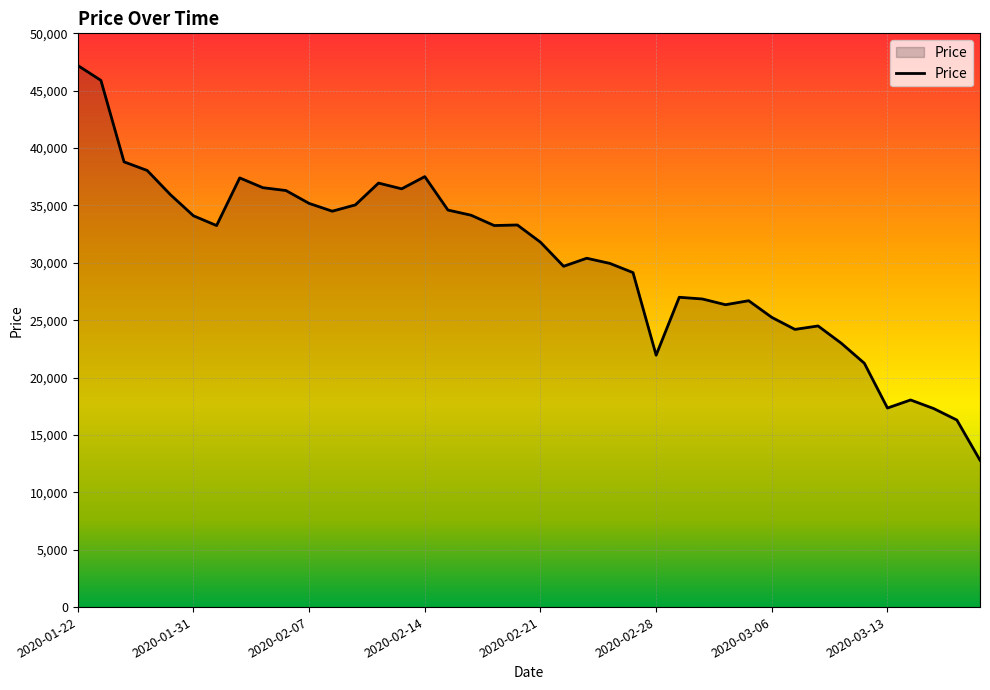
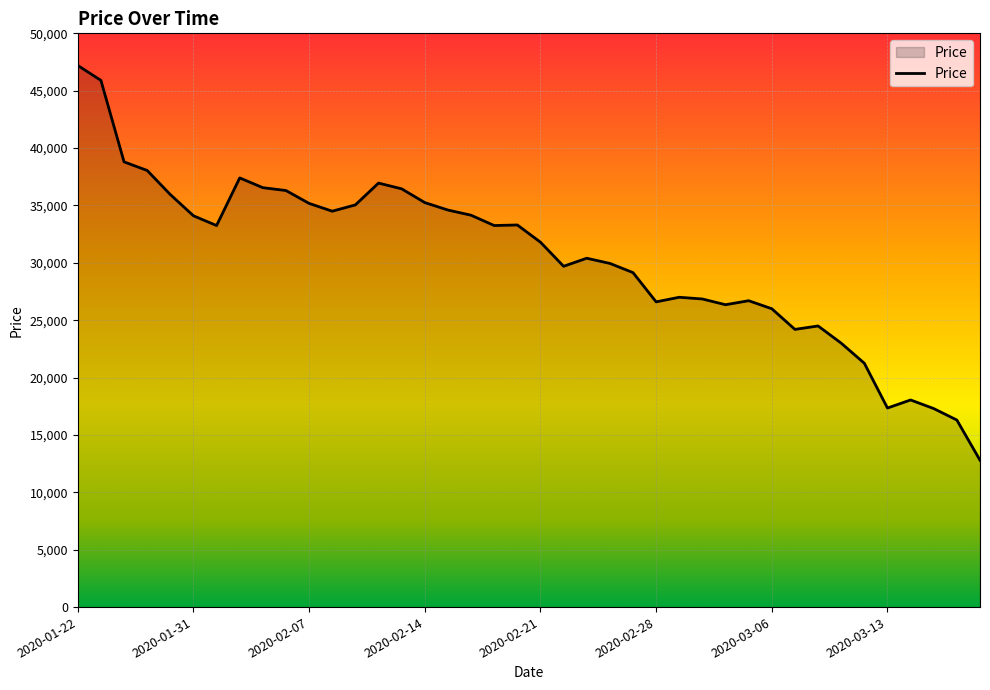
2020-02-14: 37,500 -> 35,300
2020-02-28: 22,000 -> 26,600
2020-03-06: 25,200 -> 26,000
